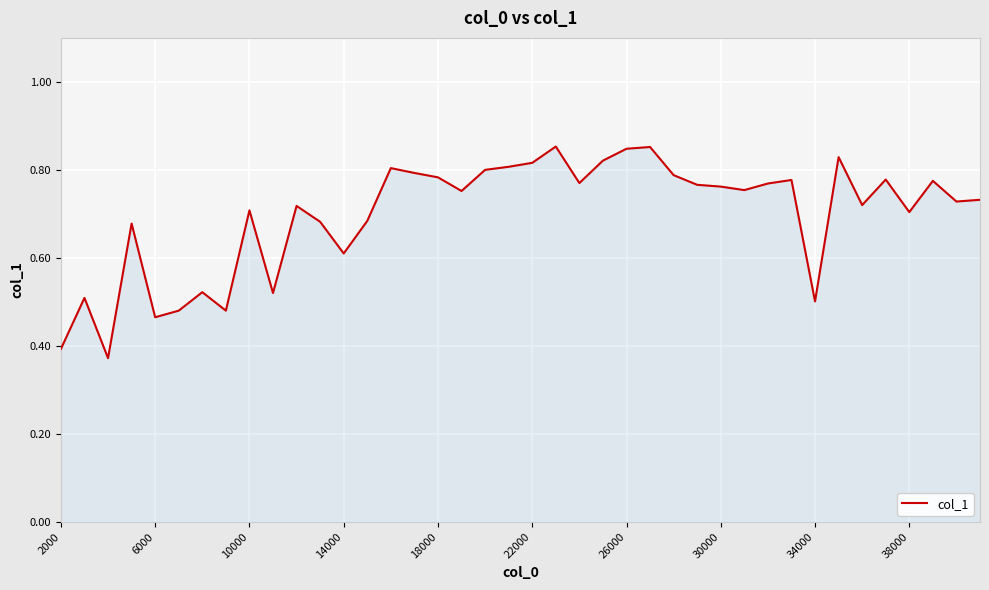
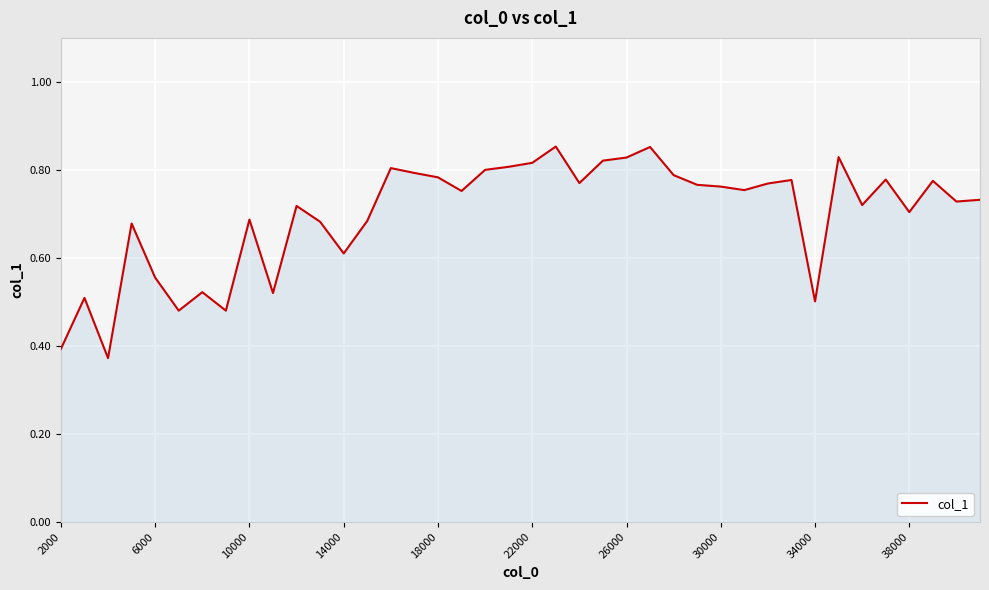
6000: 0.47 -> 0.56
10000: 0.71 -> 0.69
26000: 0.85 -> 0.83
